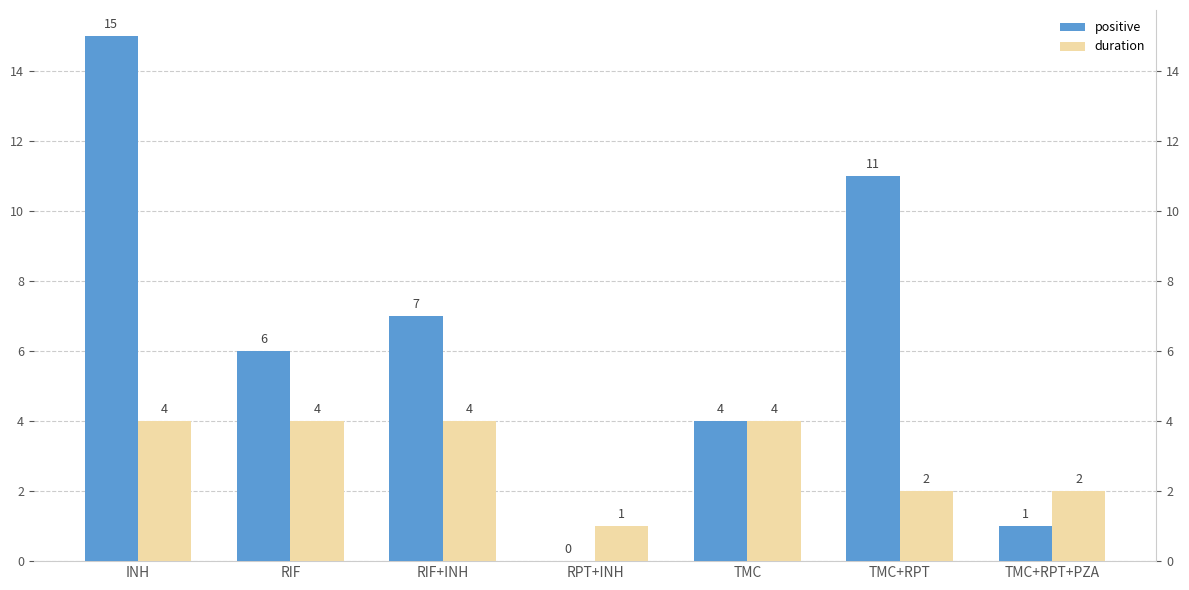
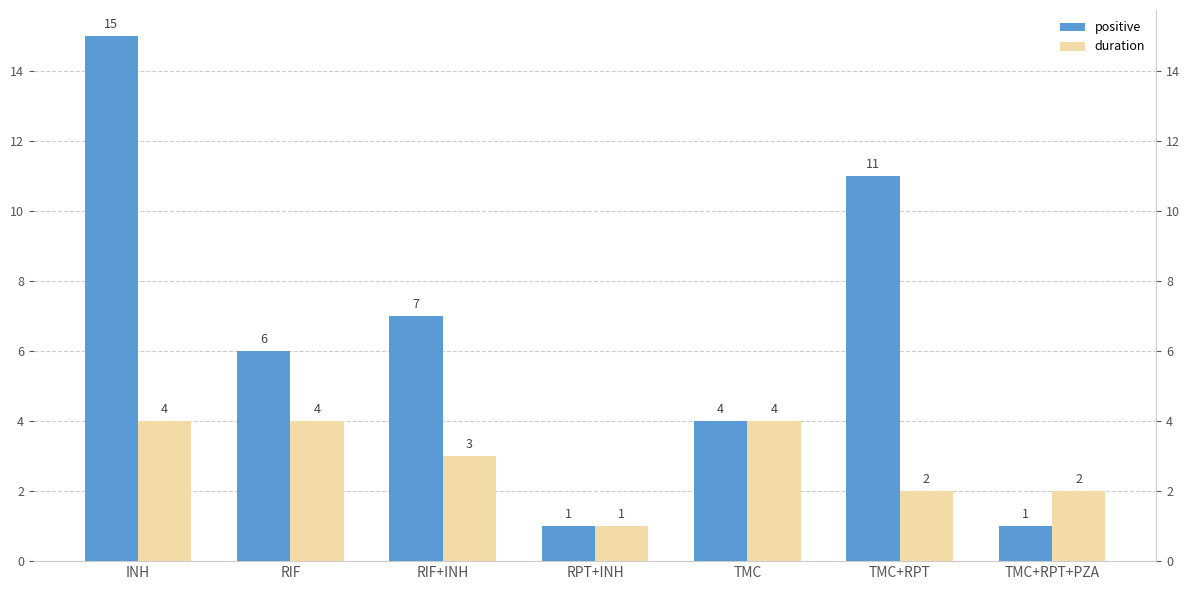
duration, RIF+INH: 4 -> 3
positive, RPT+INH: 0 -> 1
